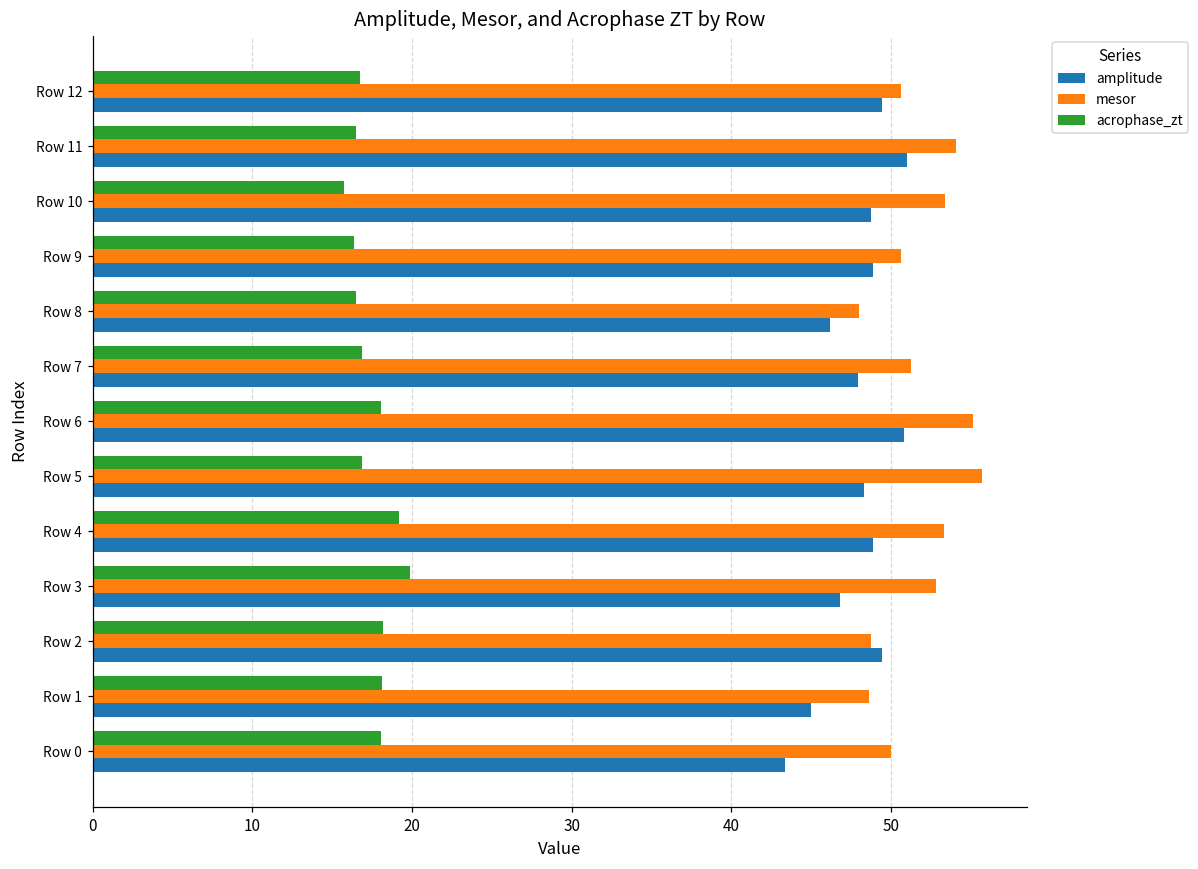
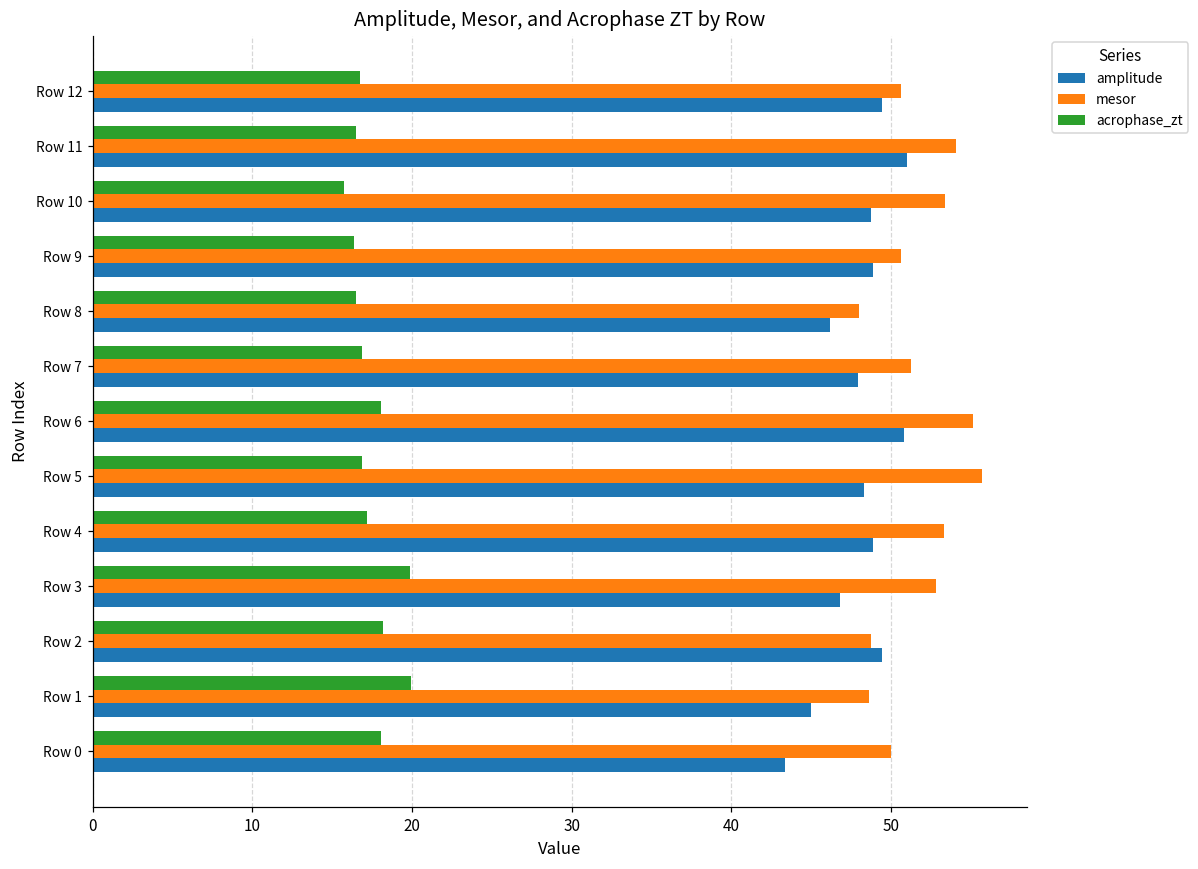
acrophase_zt, Row 4: 19.2 -> 17.2
acrophase_zt, Row 1: 18.1 -> 19.9
